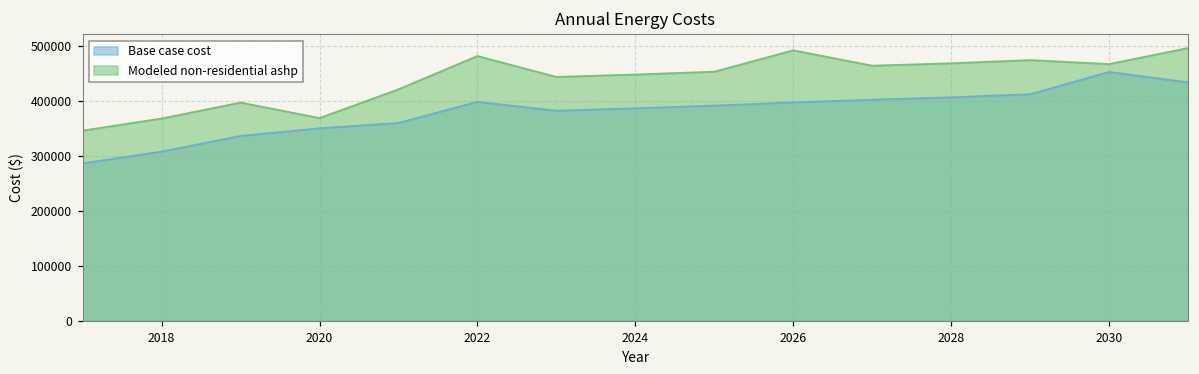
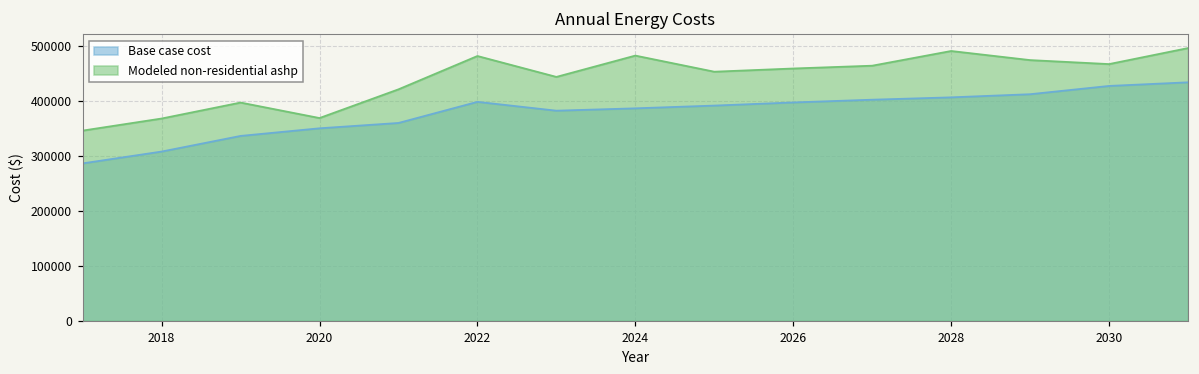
Modeled non-residential ashp, 2024: 450000 -> 480000
Modeled non-residential ashp, 2026: 490000 -> 460000
Modeled non-residential ashp, 2028: 470000 -> 490000
Base case cost, 2030: 450000 -> 430000
